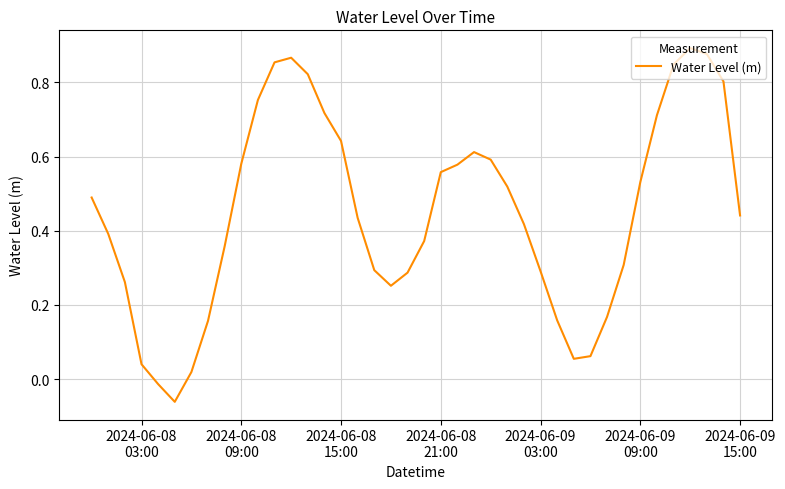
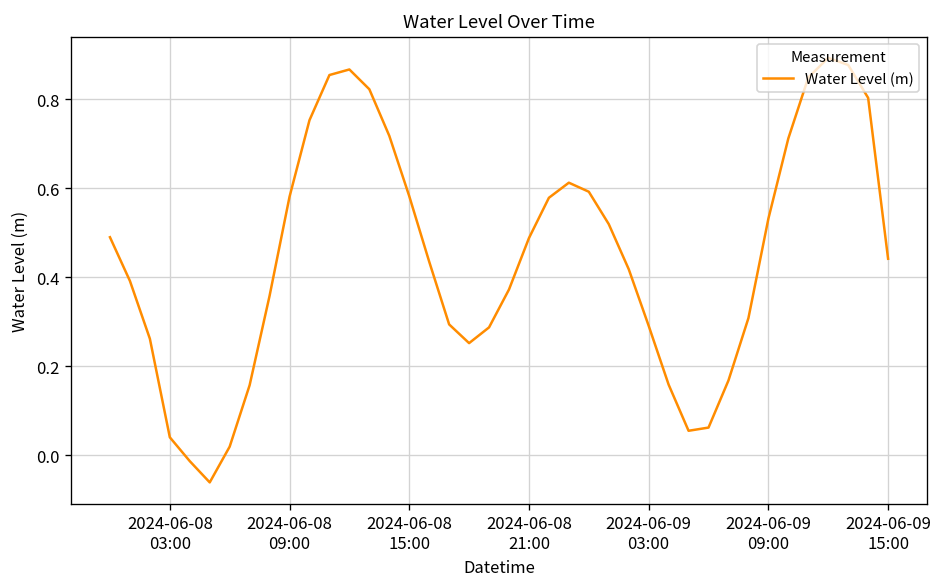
2024-06-08 15:00: 0.64 -> 0.58
2024-06-08 21:00: 0.56 -> 0.49
